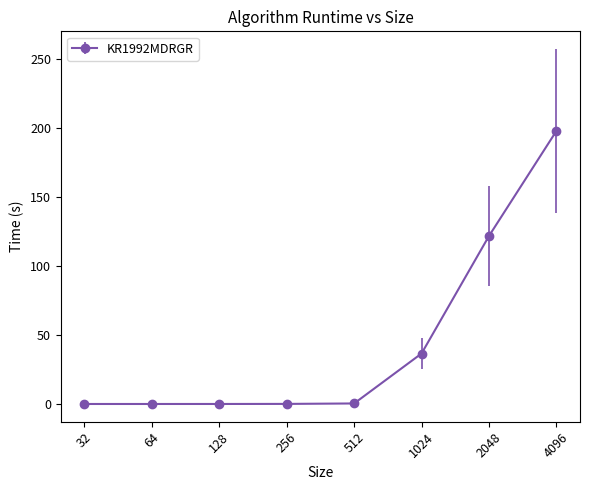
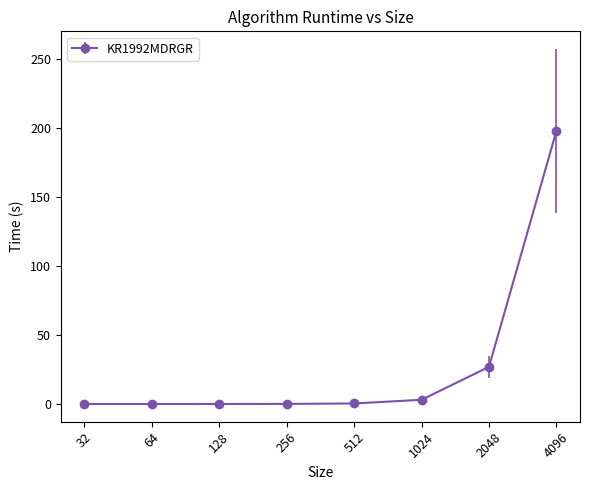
1024: 37 -> 3
2048: 122 -> 27
